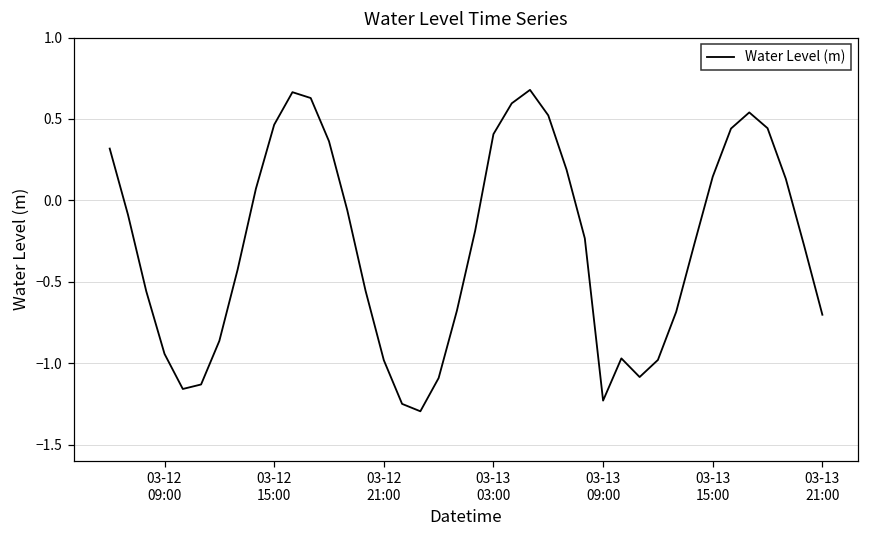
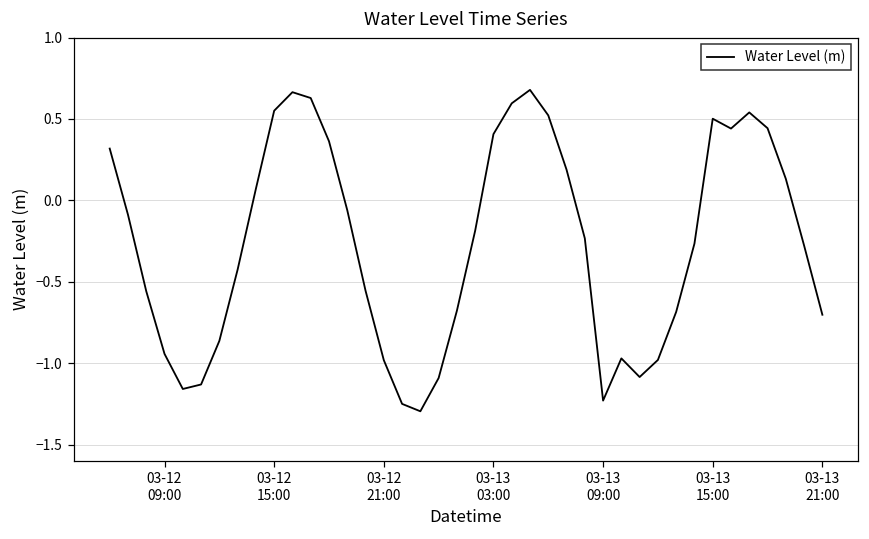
03-12 15:00: 0.46 -> 0.55
03-13 15:00: 0.15 -> 0.50
